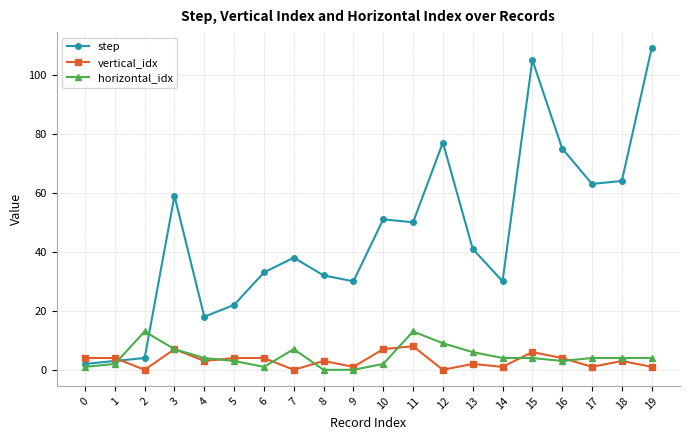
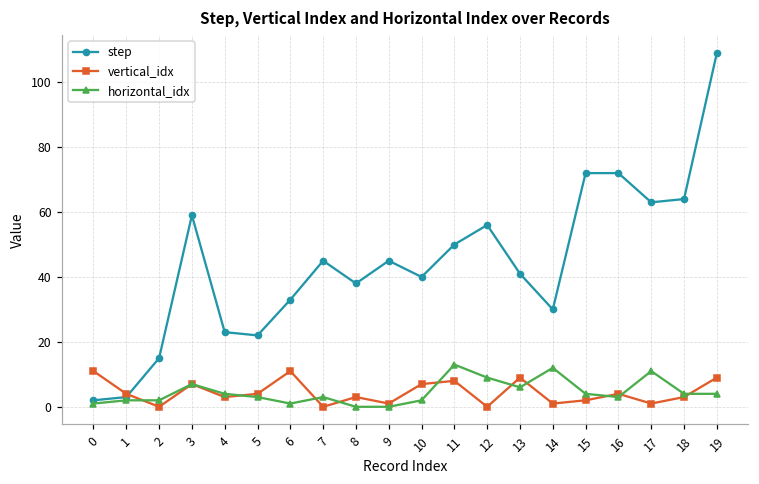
vertical_idx, 0: 4 -> 11
step, 2: 4 -> 15
horizontal_idx, 2: 13 -> 2
step, 4: 18 -> 23
vertical_idx, 6: 4 -> 11
step, 7: 38 -> 45
horizontal_idx, 7: 7 -> 3
step, 8: 32 -> 38
step, 9: 30 -> 45
step, 10: 51 -> 40
step, 12: 77 -> 56
vertical_idx, 13: 2 -> 9
horizontal_idx, 14: 4 -> 12
step, 15: 105 -> 72
vertical_idx, 15: 6 -> 2
step, 16: 75 -> 72
horizontal_idx, 17: 4 -> 11
vertical_idx, 19: 1 -> 9
